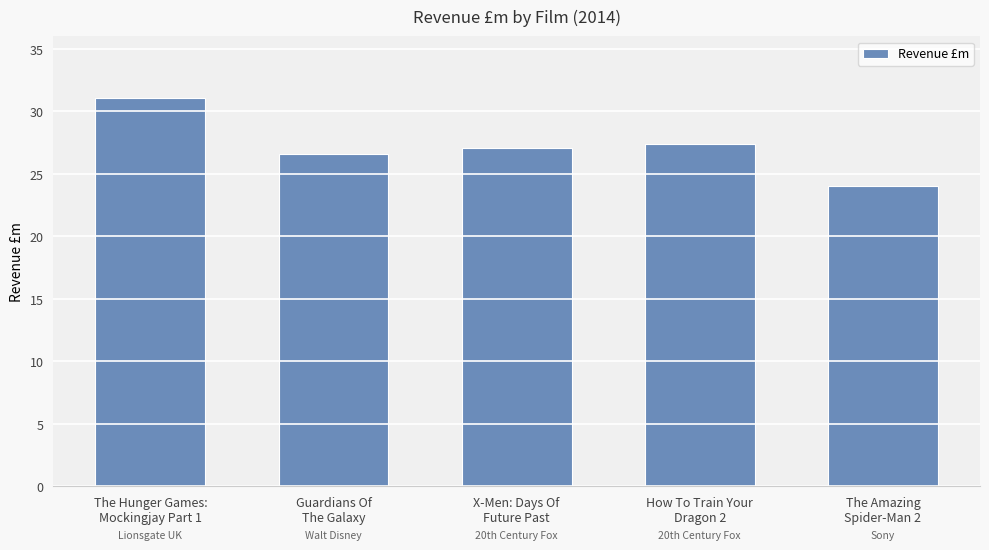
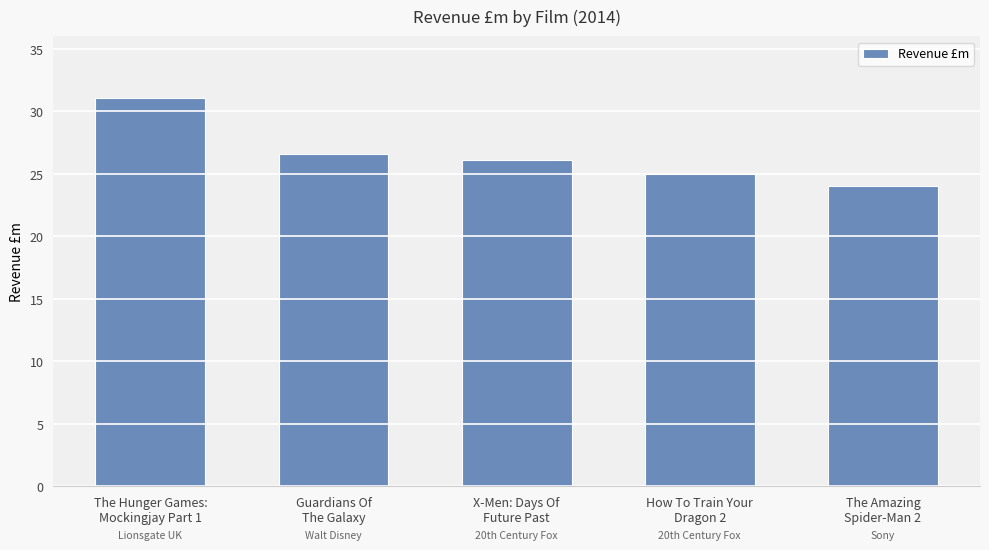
X-Men: Days Of Future Past: 27.1 -> 26.1
How To Train Your Dragon 2: 27.4 -> 25.0
